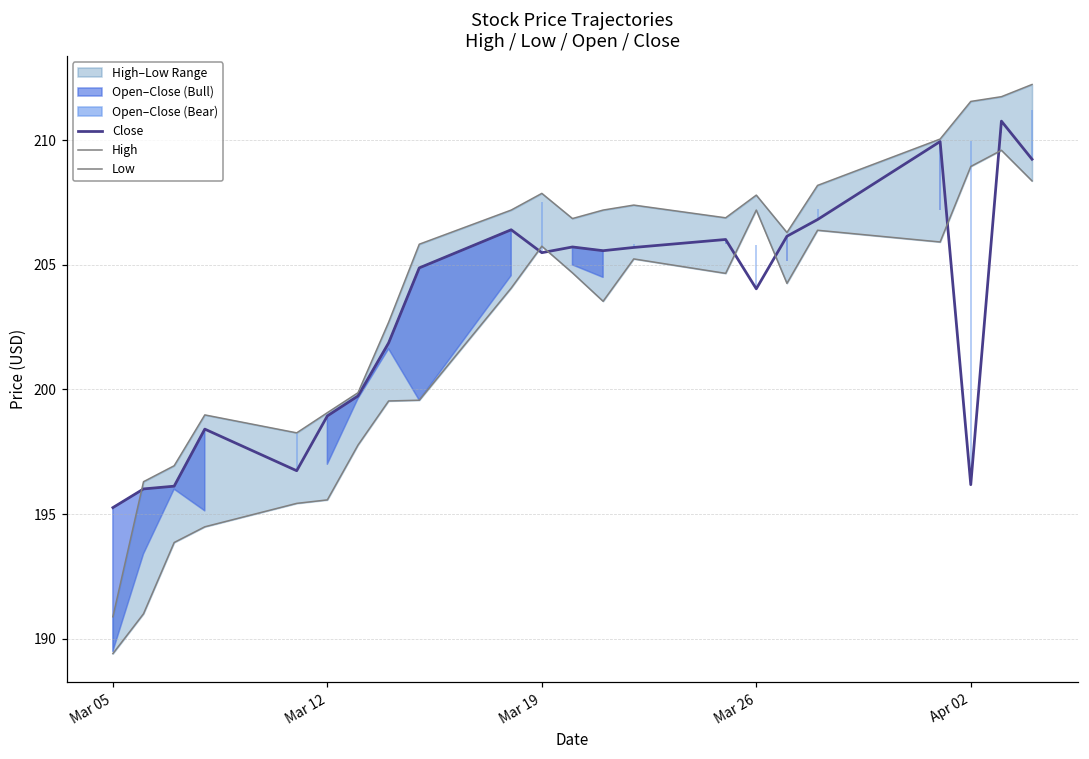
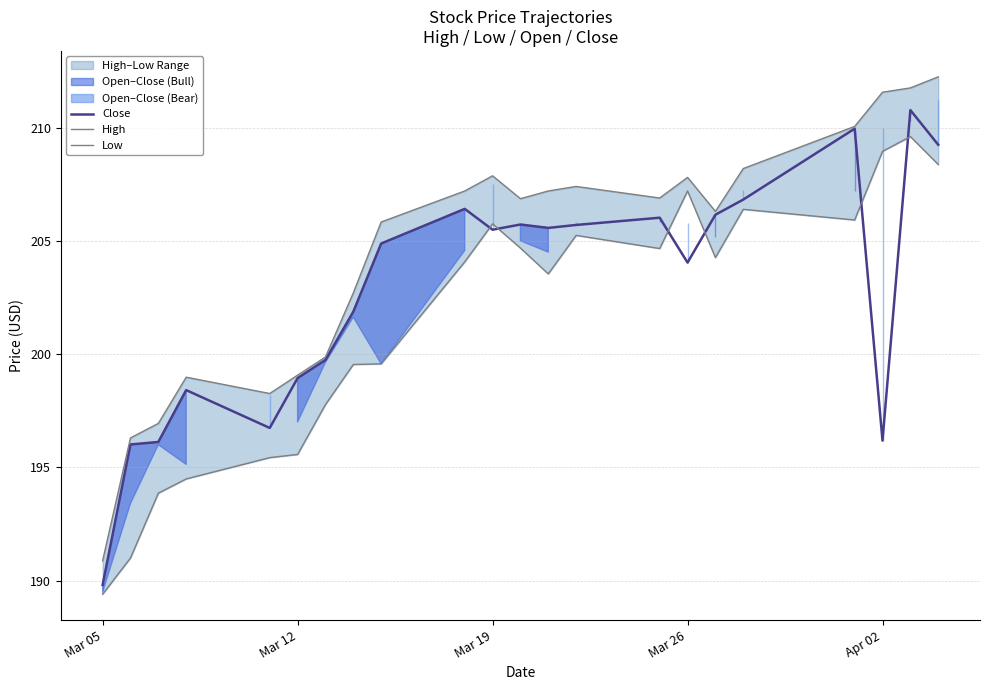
Close, Mar 05: 195.3 -> 189.8
